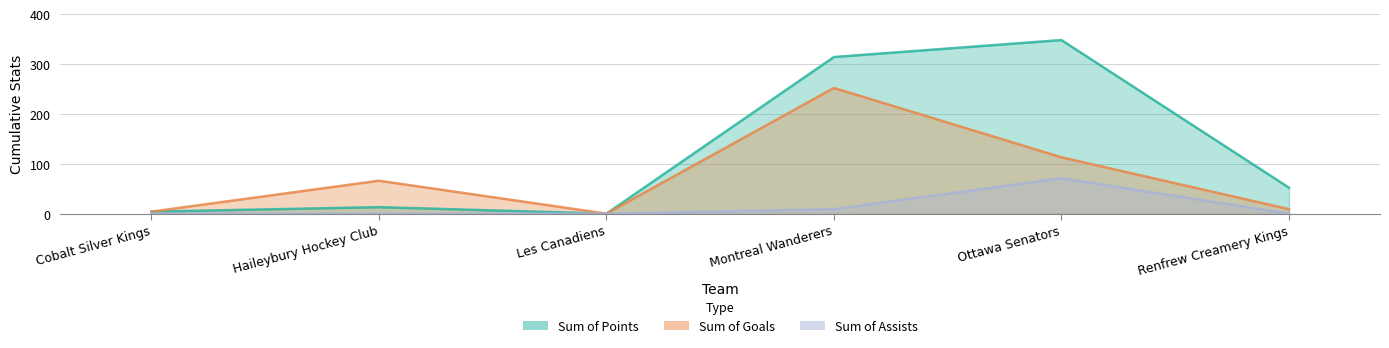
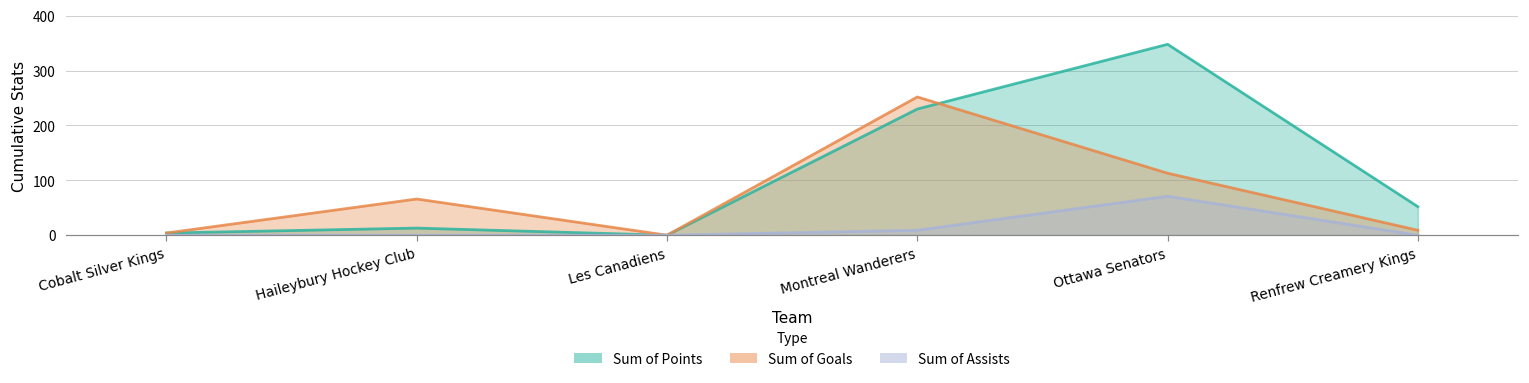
Sum of Points, Montreal Wanderers: 310 -> 230
